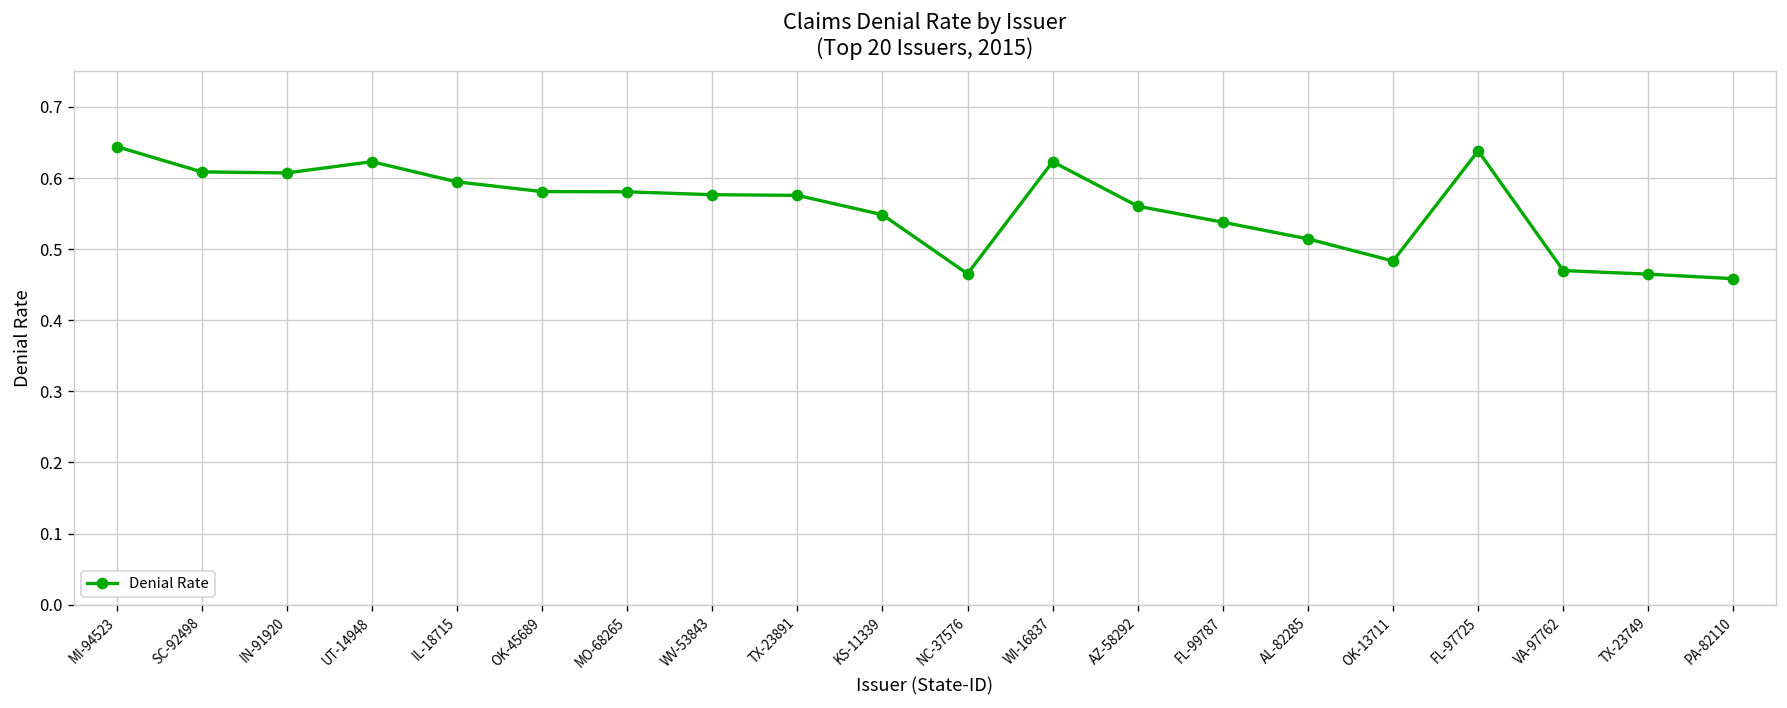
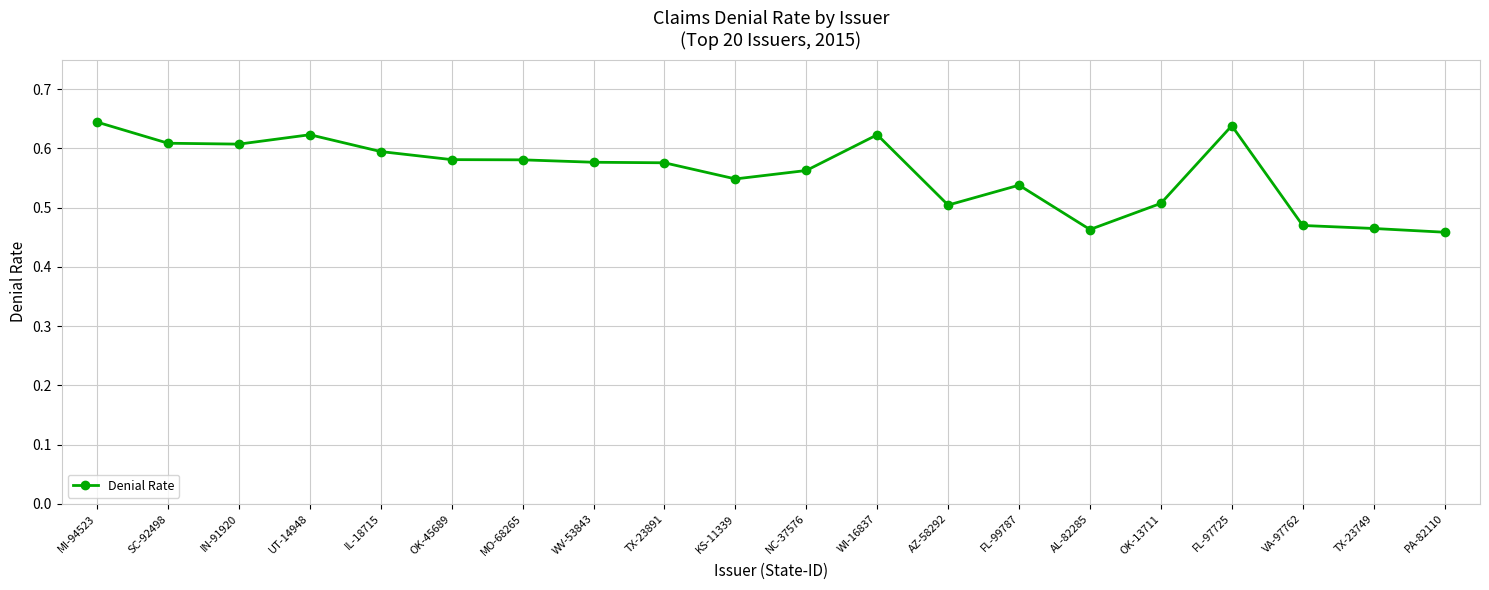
NC-37576: 0.47 -> 0.56
AZ-58292: 0.56 -> 0.50
AL-82285: 0.51 -> 0.46
OK-13711: 0.48 -> 0.51
